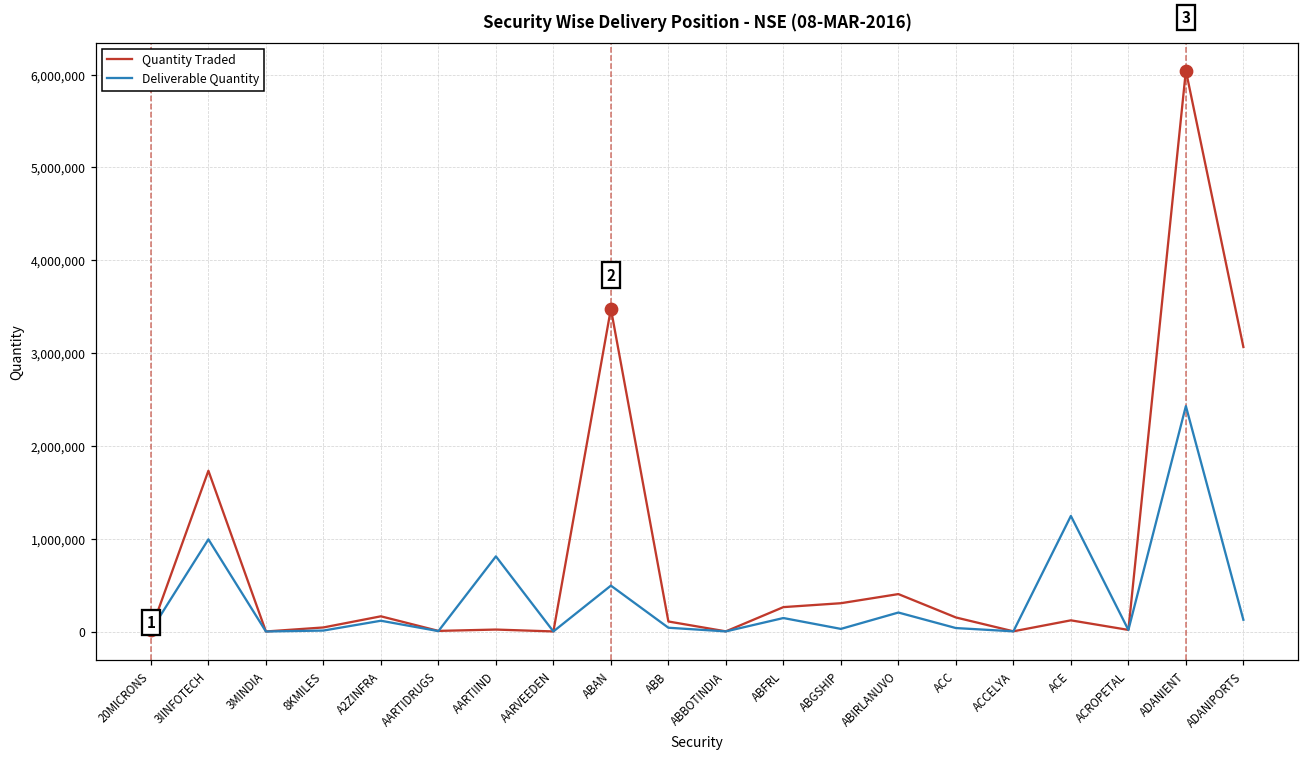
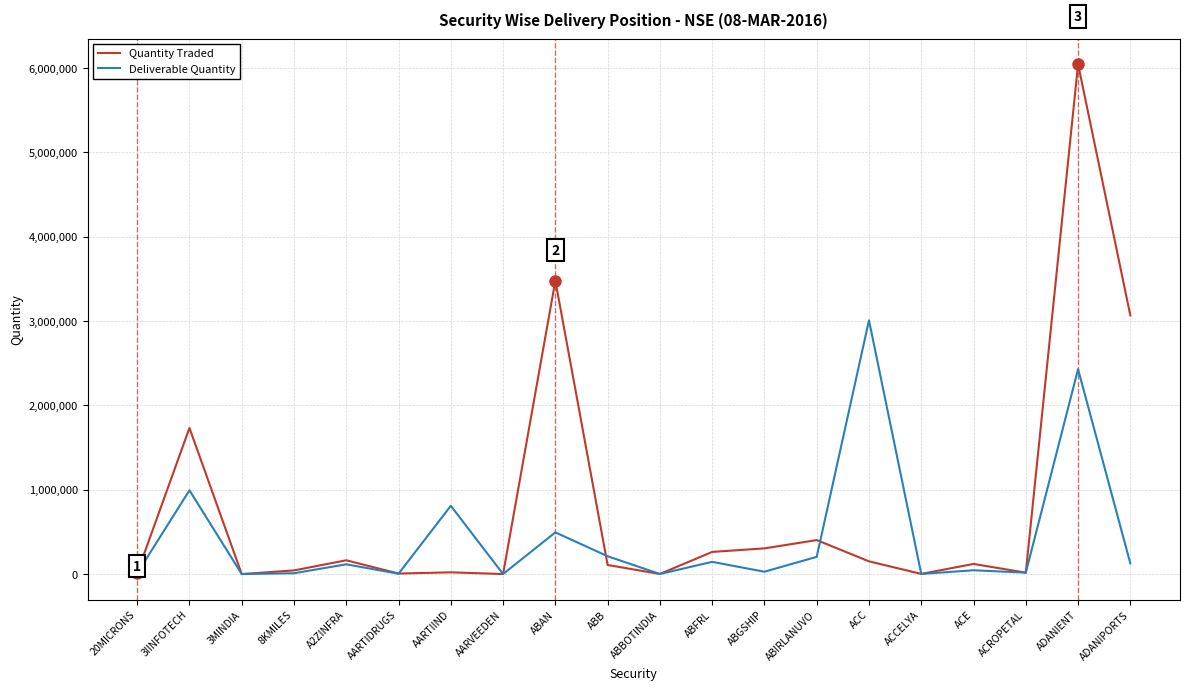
Deliverable Quantity, ABB: 0 -> 200,000
Deliverable Quantity, ACC: 0 -> 3,000,000
Deliverable Quantity, ACE: 1,200,000 -> 0
